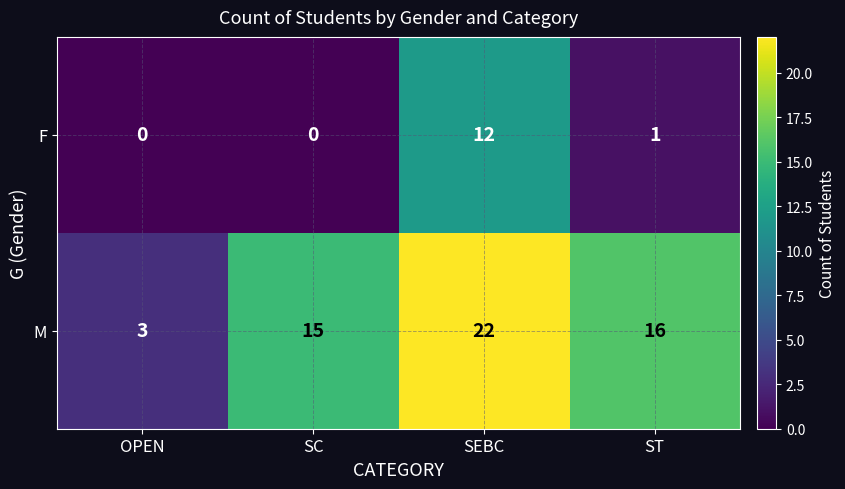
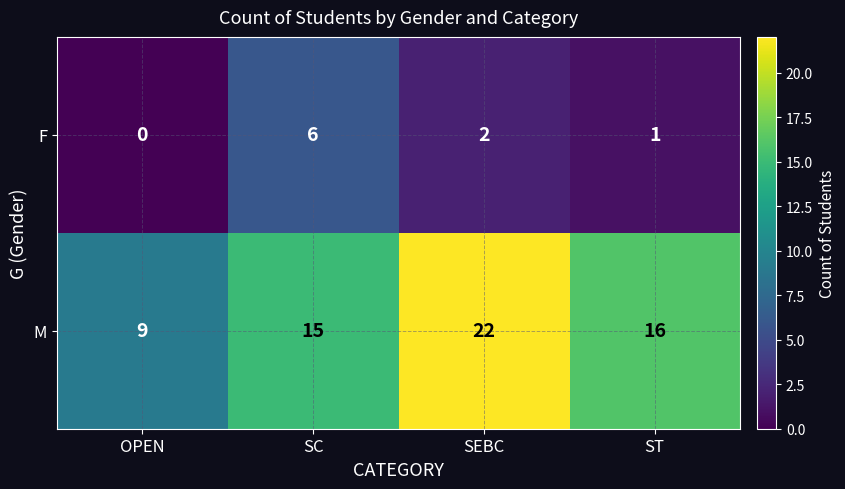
F, SC: 0 -> 6
F, SEBC: 12 -> 2
M, OPEN: 3 -> 9
